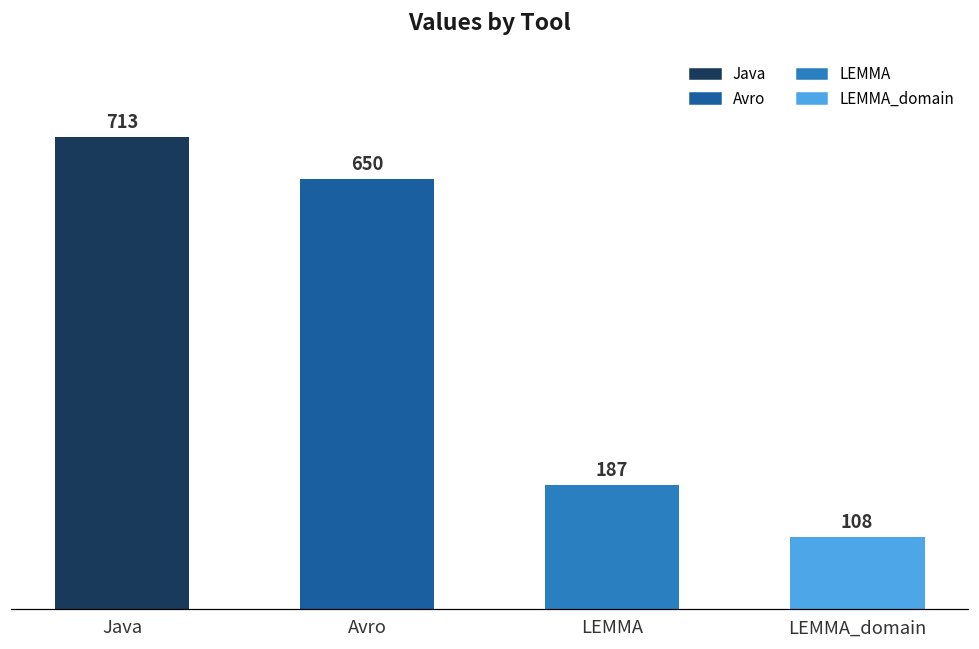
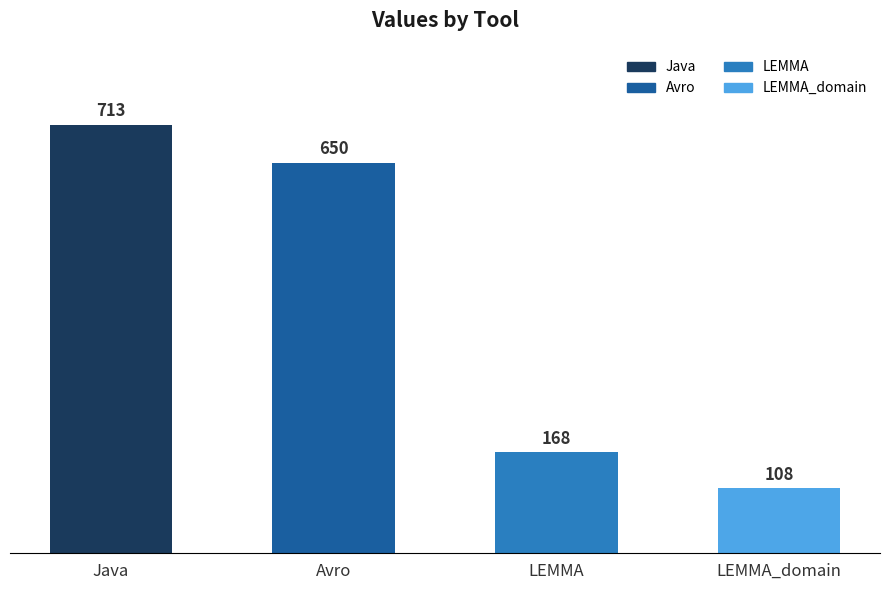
LEMMA: 187 -> 168
